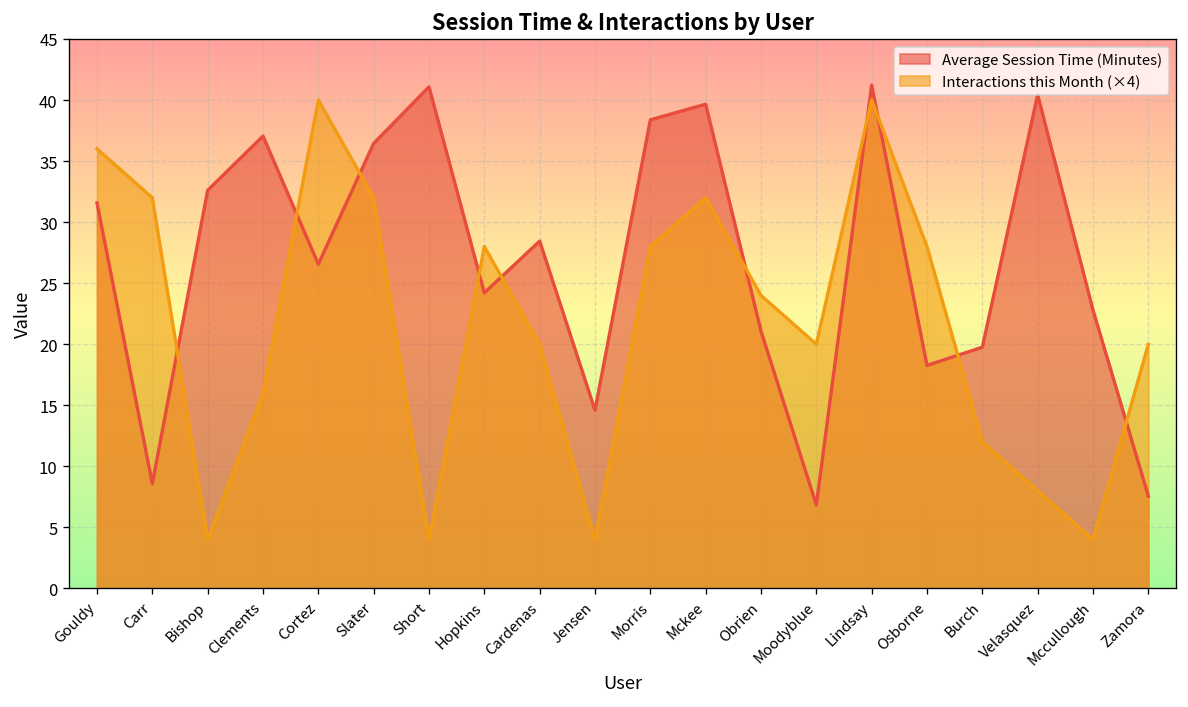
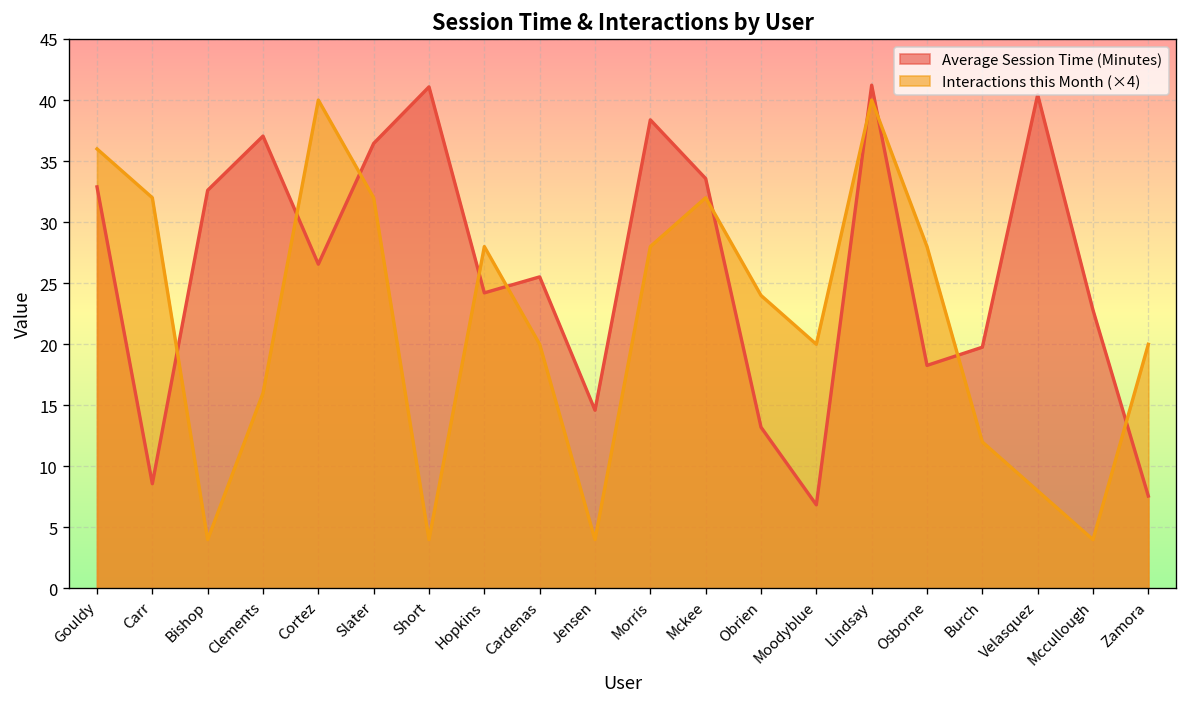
Average Session Time (Minutes), Gouldy: 31.6 -> 32.9
Average Session Time (Minutes), Cardenas: 28.5 -> 25.5
Average Session Time (Minutes), Mckee: 39.7 -> 33.6
Average Session Time (Minutes), Obrien: 21.1 -> 13.2
